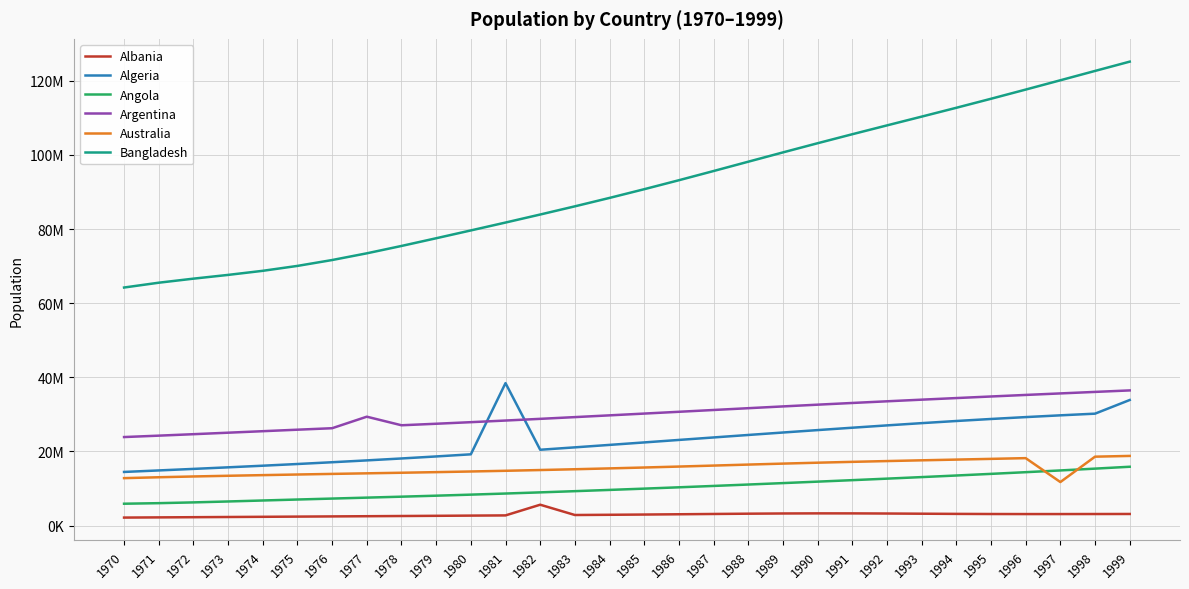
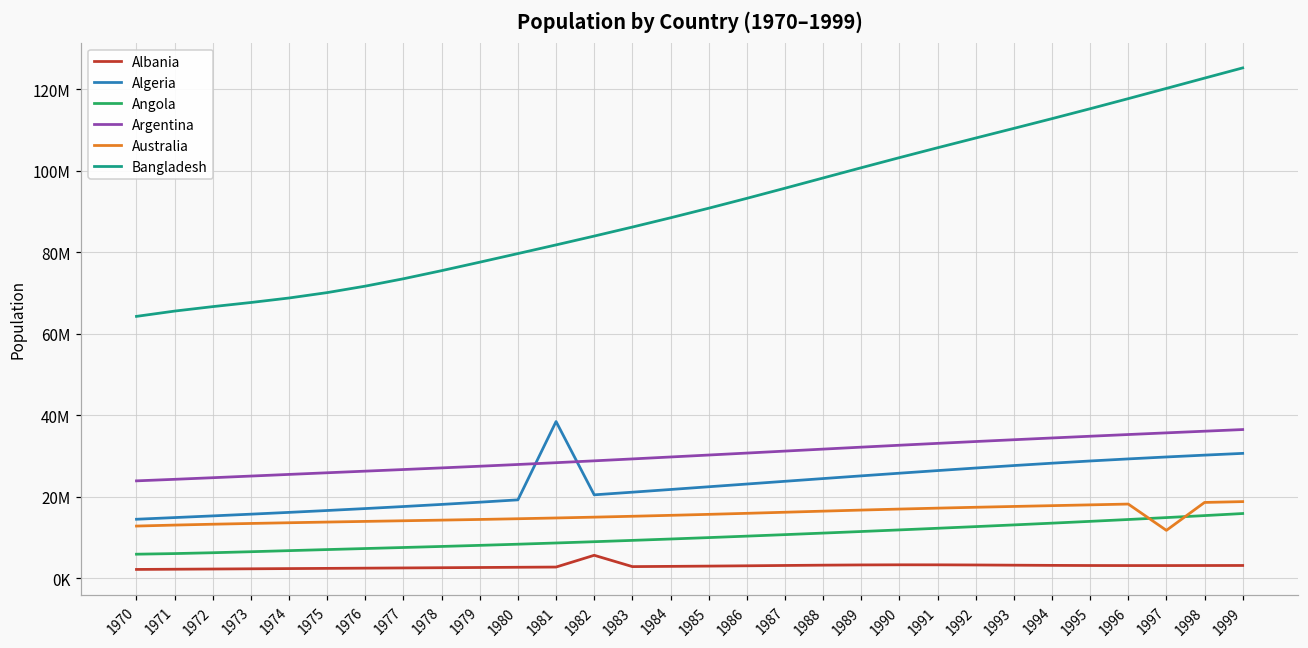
Argentina, 1977: 29000000 -> 27000000
Algeria, 1999: 34000000 -> 31000000
